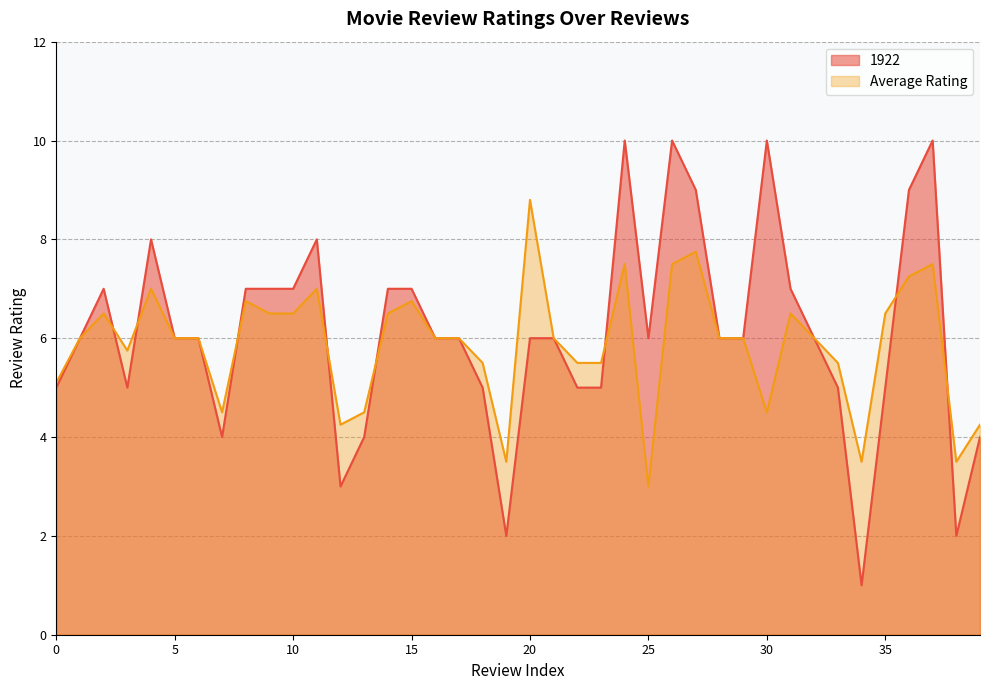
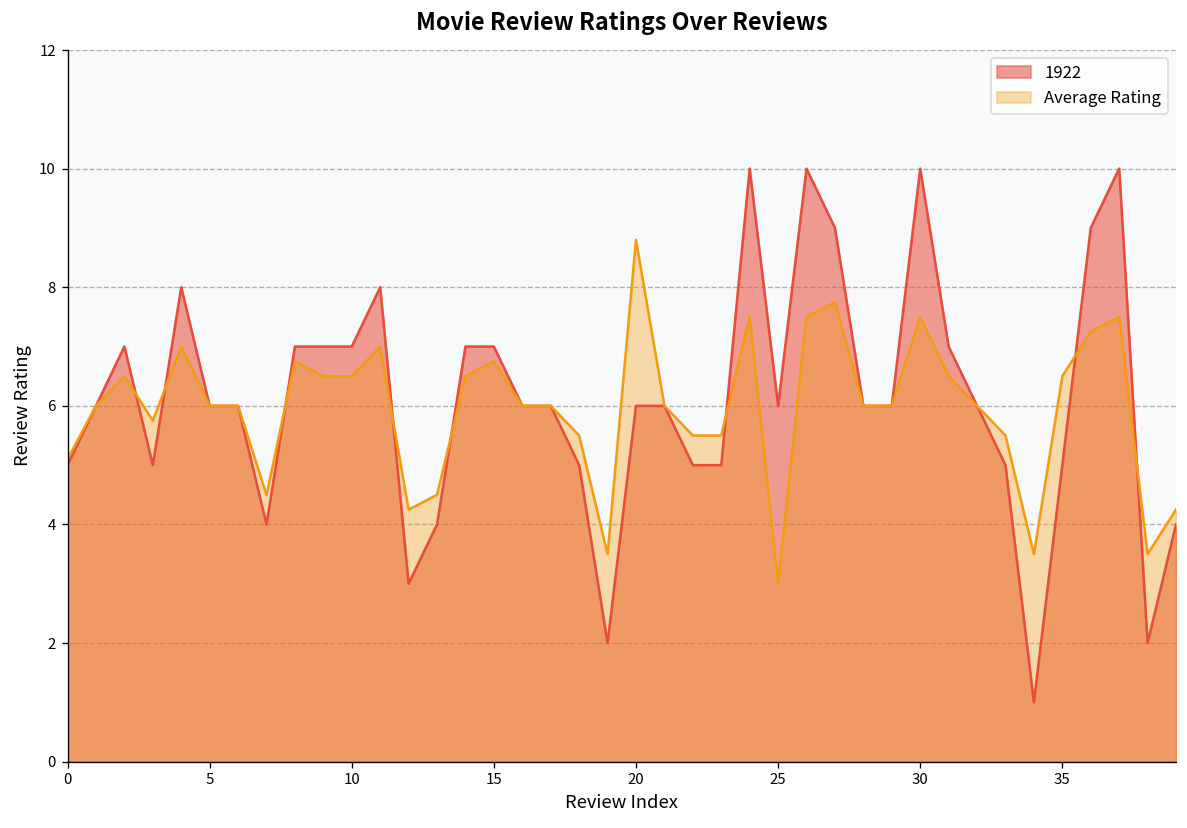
Average Rating, 30: 4.5 -> 7.5
